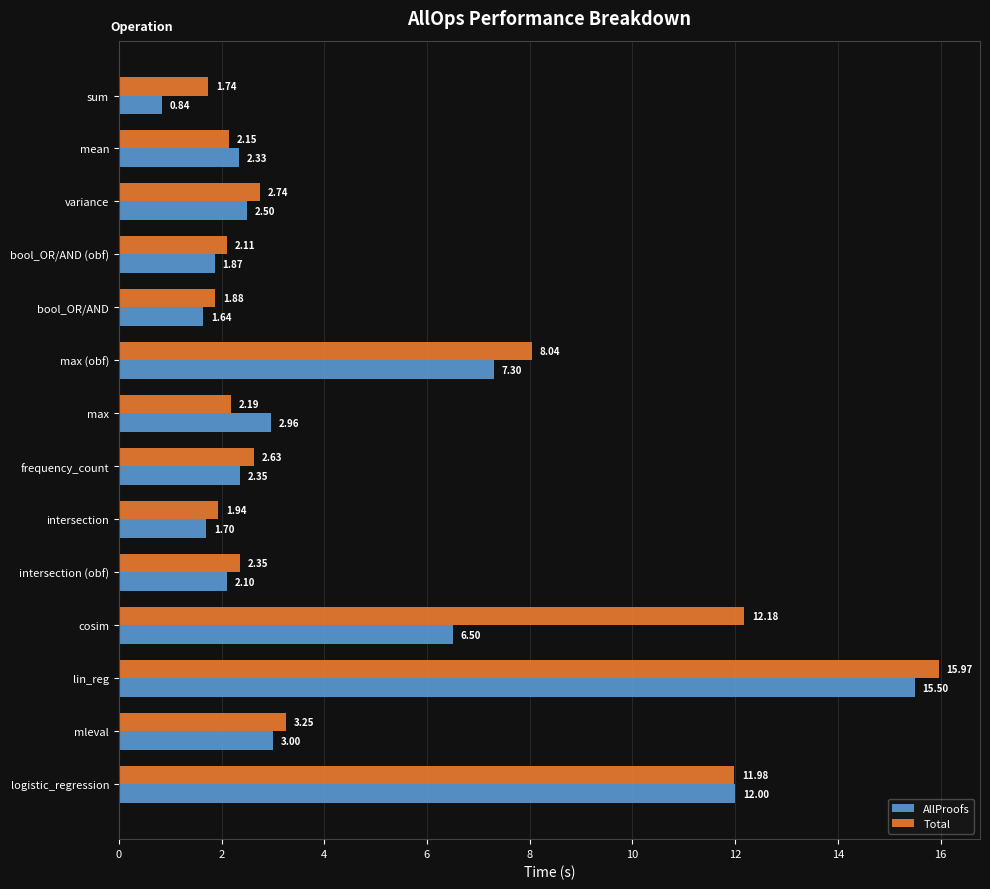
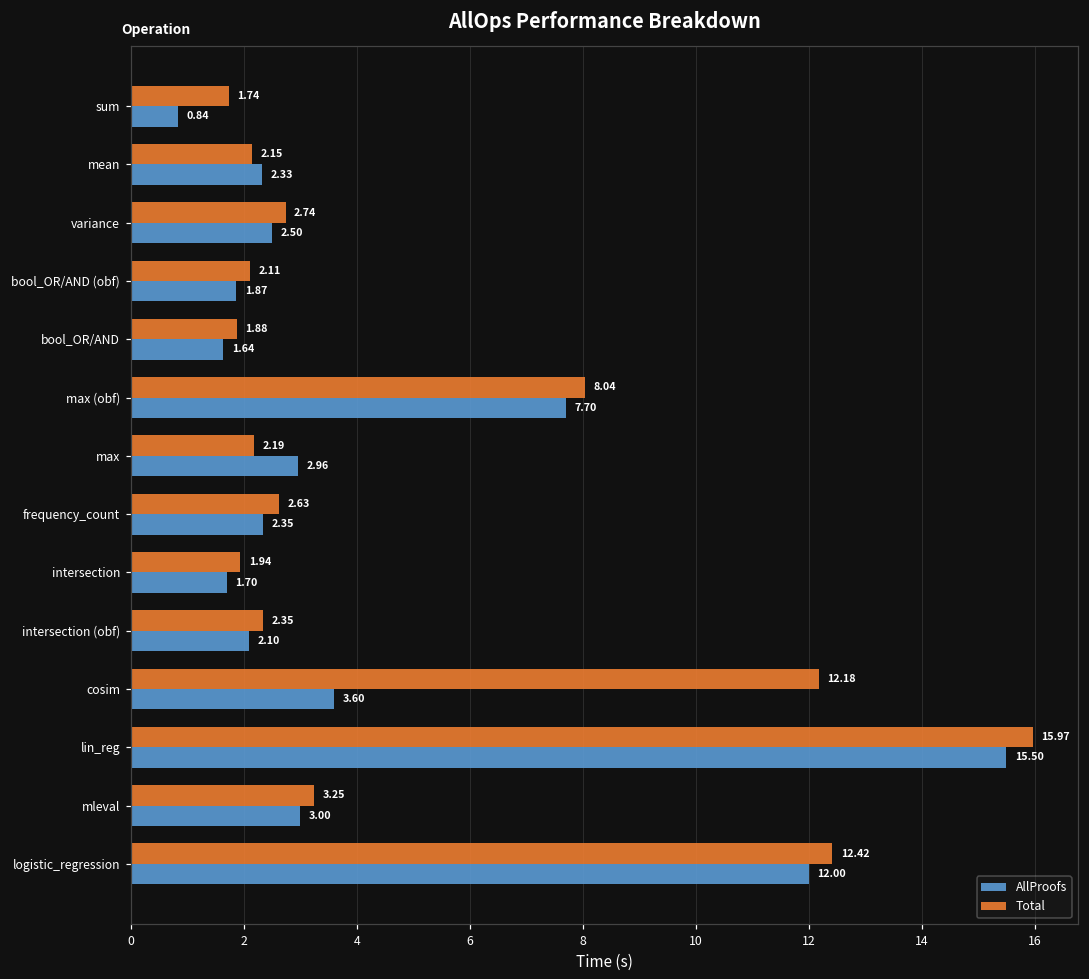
AllProofs, max (obf): 7.30 -> 7.70
AllProofs, cosim: 6.50 -> 3.60
Total, logistic_regression: 11.98 -> 12.42
